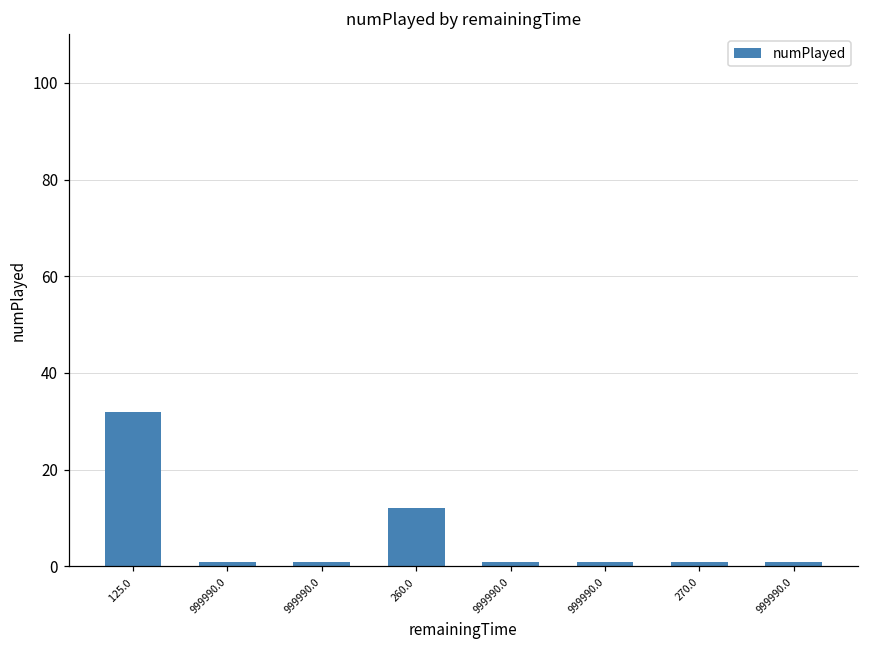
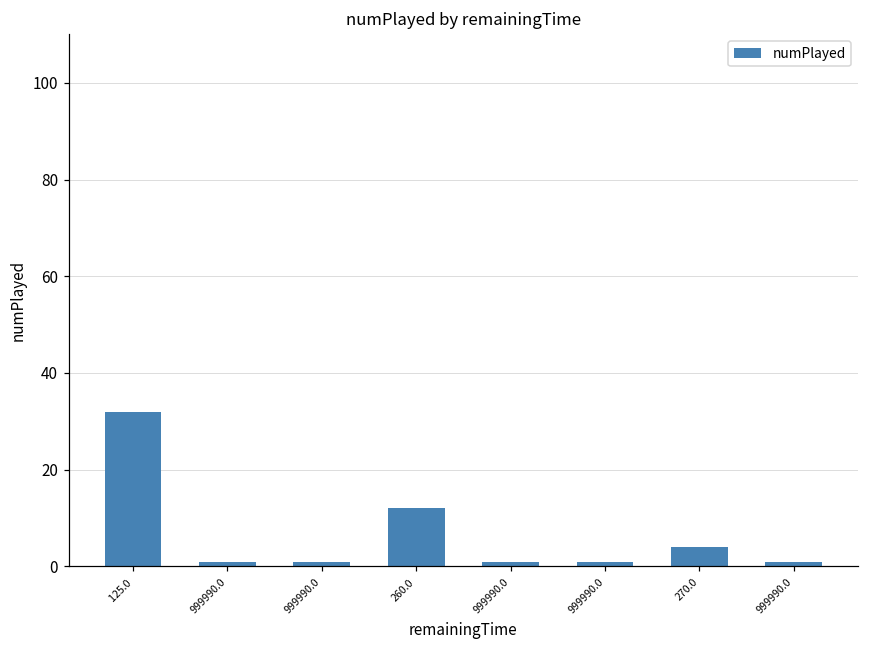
270.0: 1 -> 4
